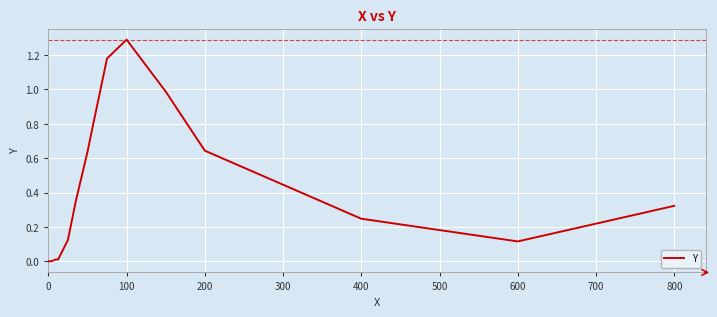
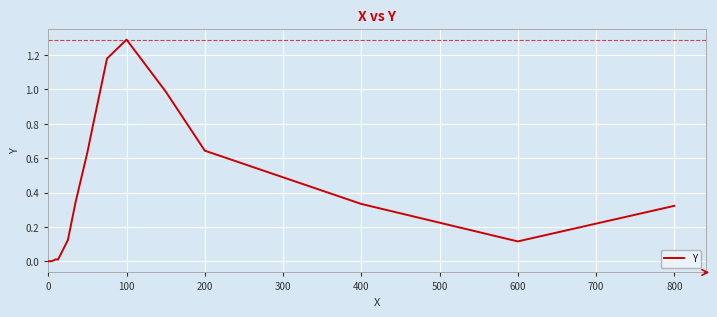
400: 0.25 -> 0.33
